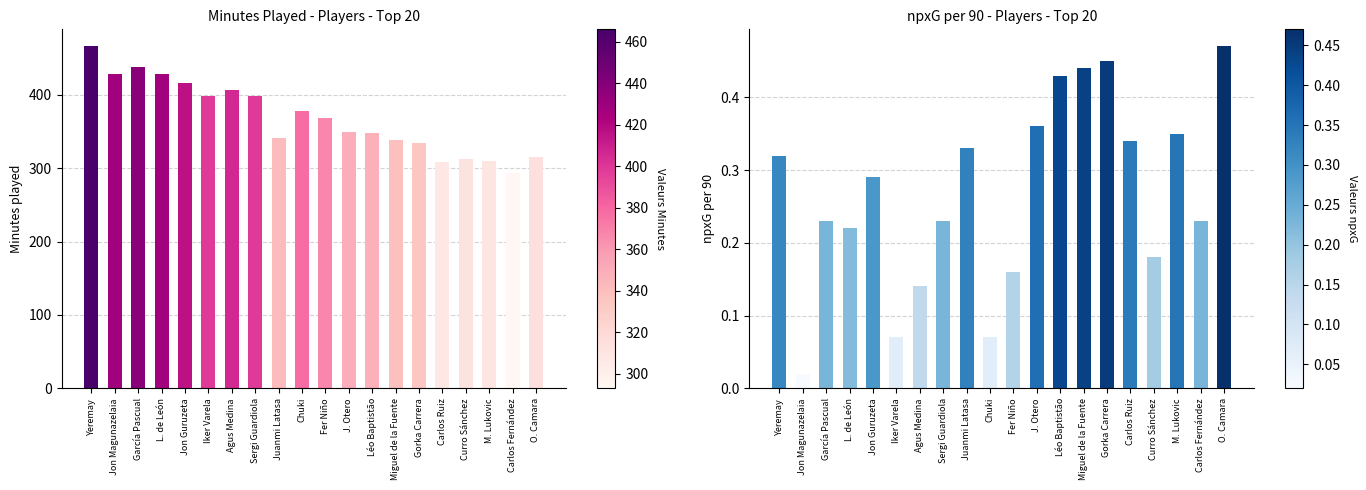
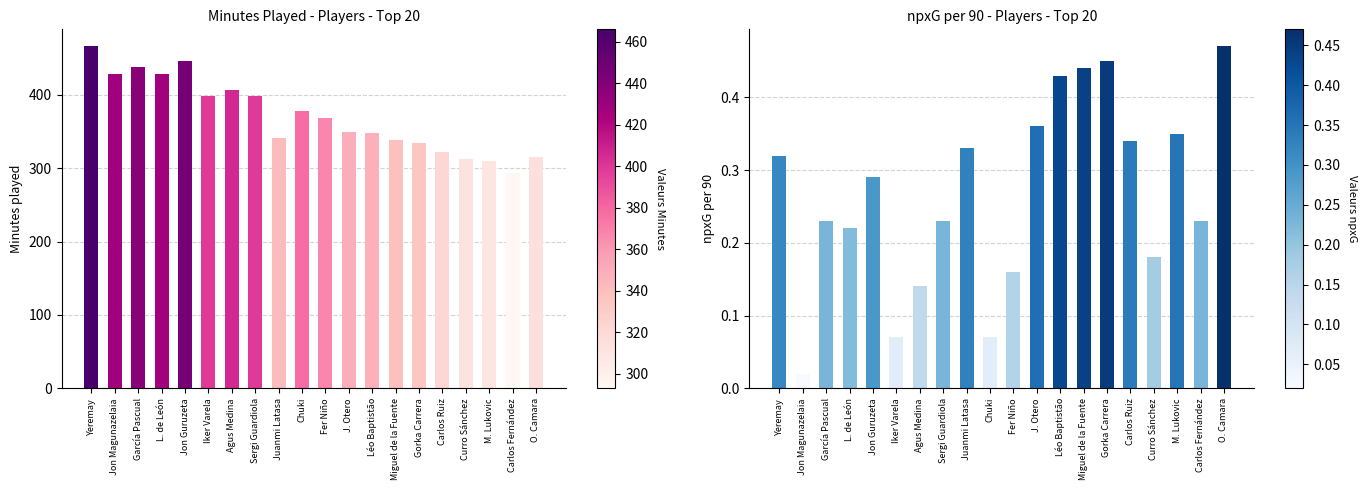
Minutes Played - Players - Top 20, Jon Guruzeta: 420 -> 450
Minutes Played - Players - Top 20, Carlos Ruiz: 310 -> 320
